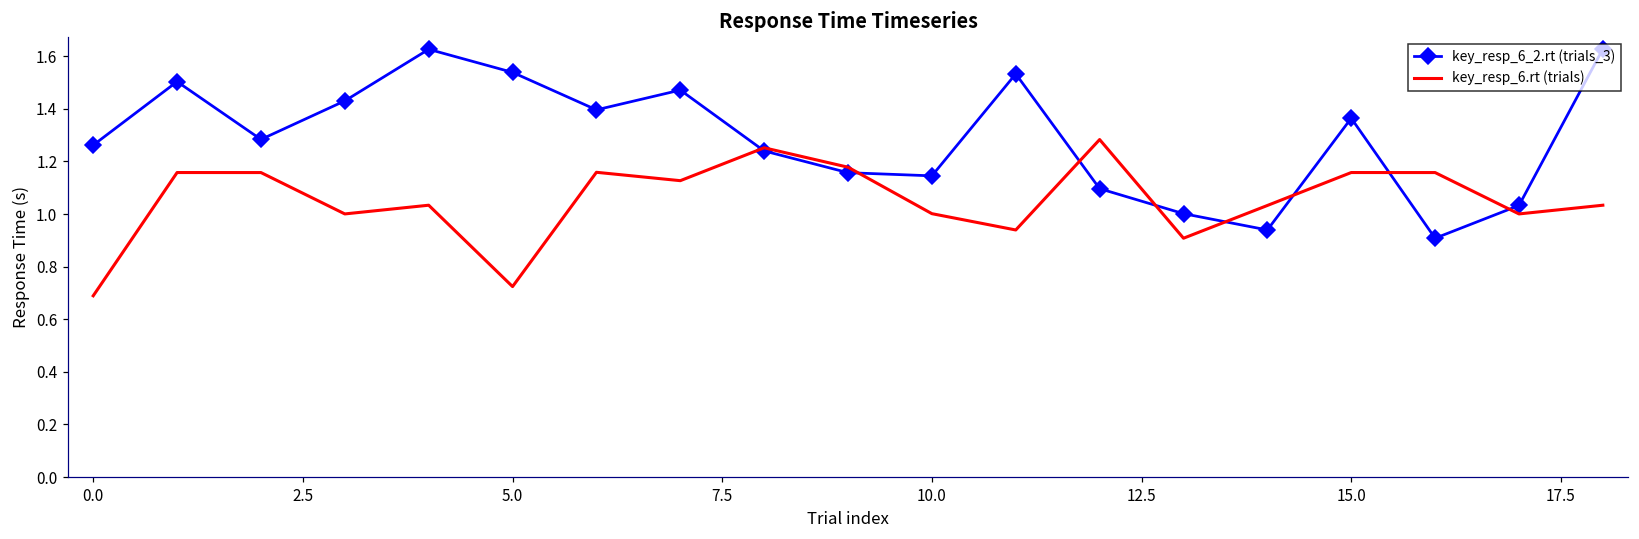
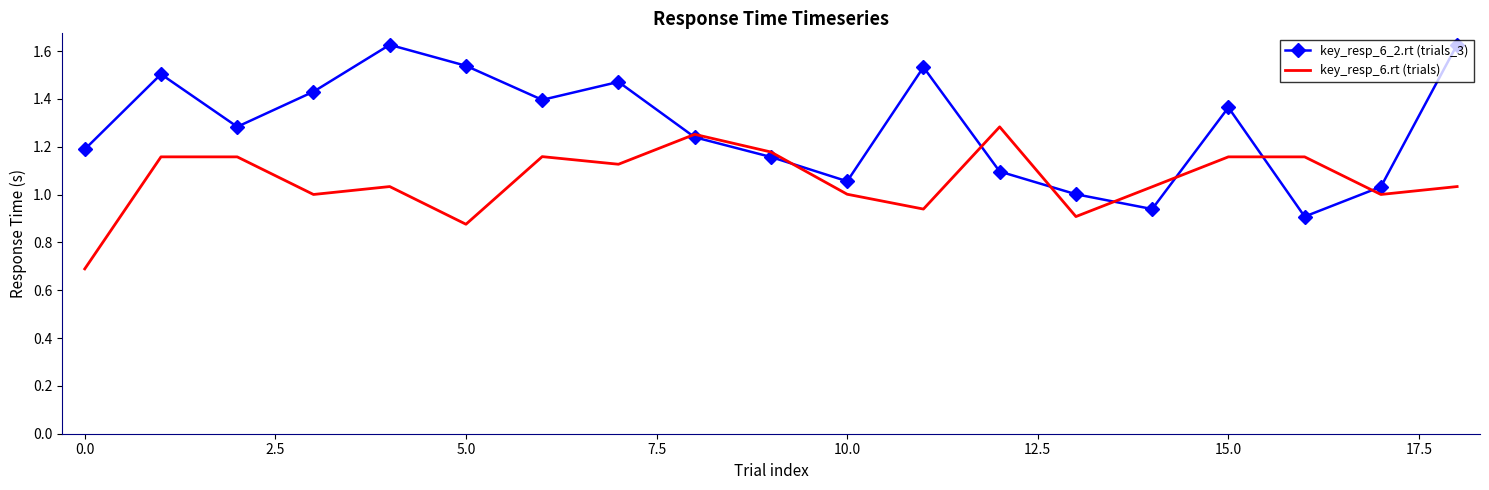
key_resp_6_2.rt (trials_3), 0.0: 1.26 -> 1.19
key_resp_6.rt (trials), 5.0: 0.72 -> 0.88
key_resp_6_2.rt (trials_3), 10.0: 1.15 -> 1.06
